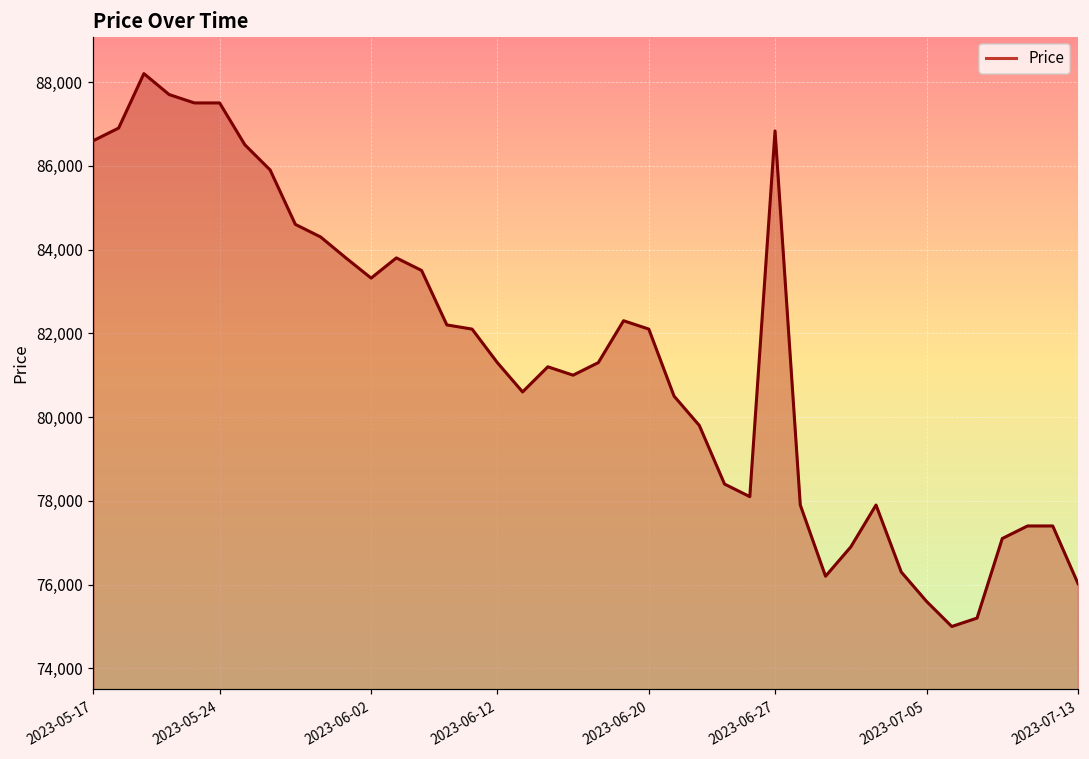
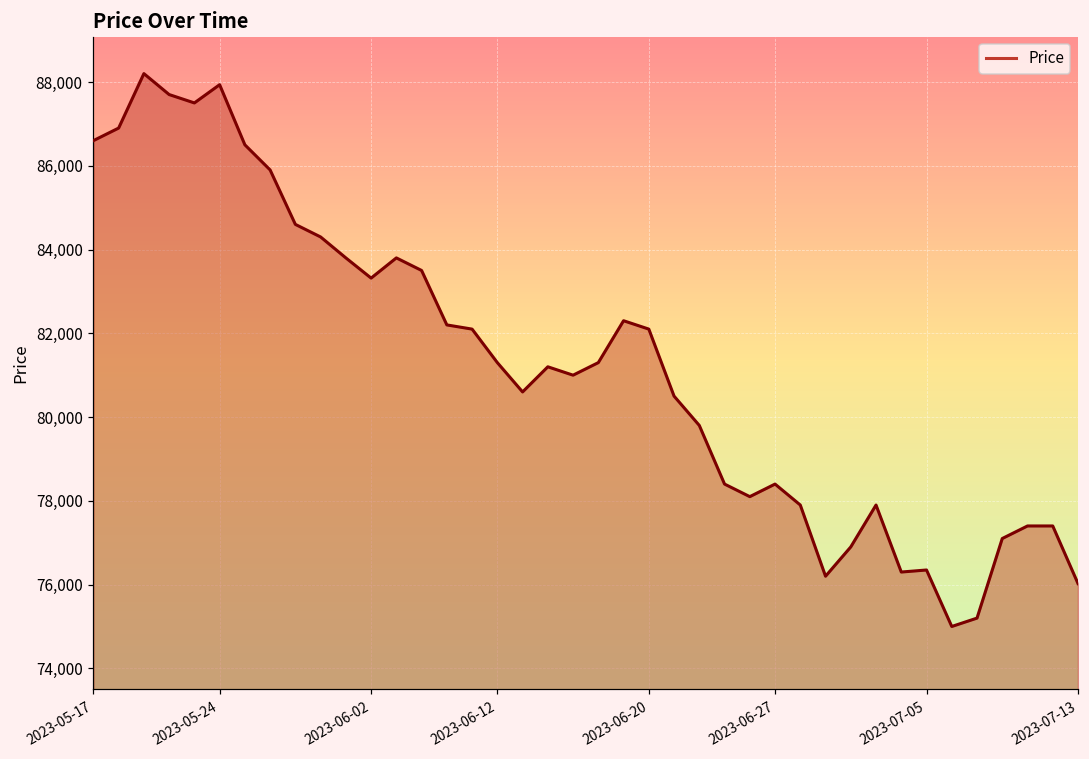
2023-05-24: 87,500 -> 87,900
2023-06-27: 86,800 -> 78,400
2023-07-05: 75,600 -> 76,300
